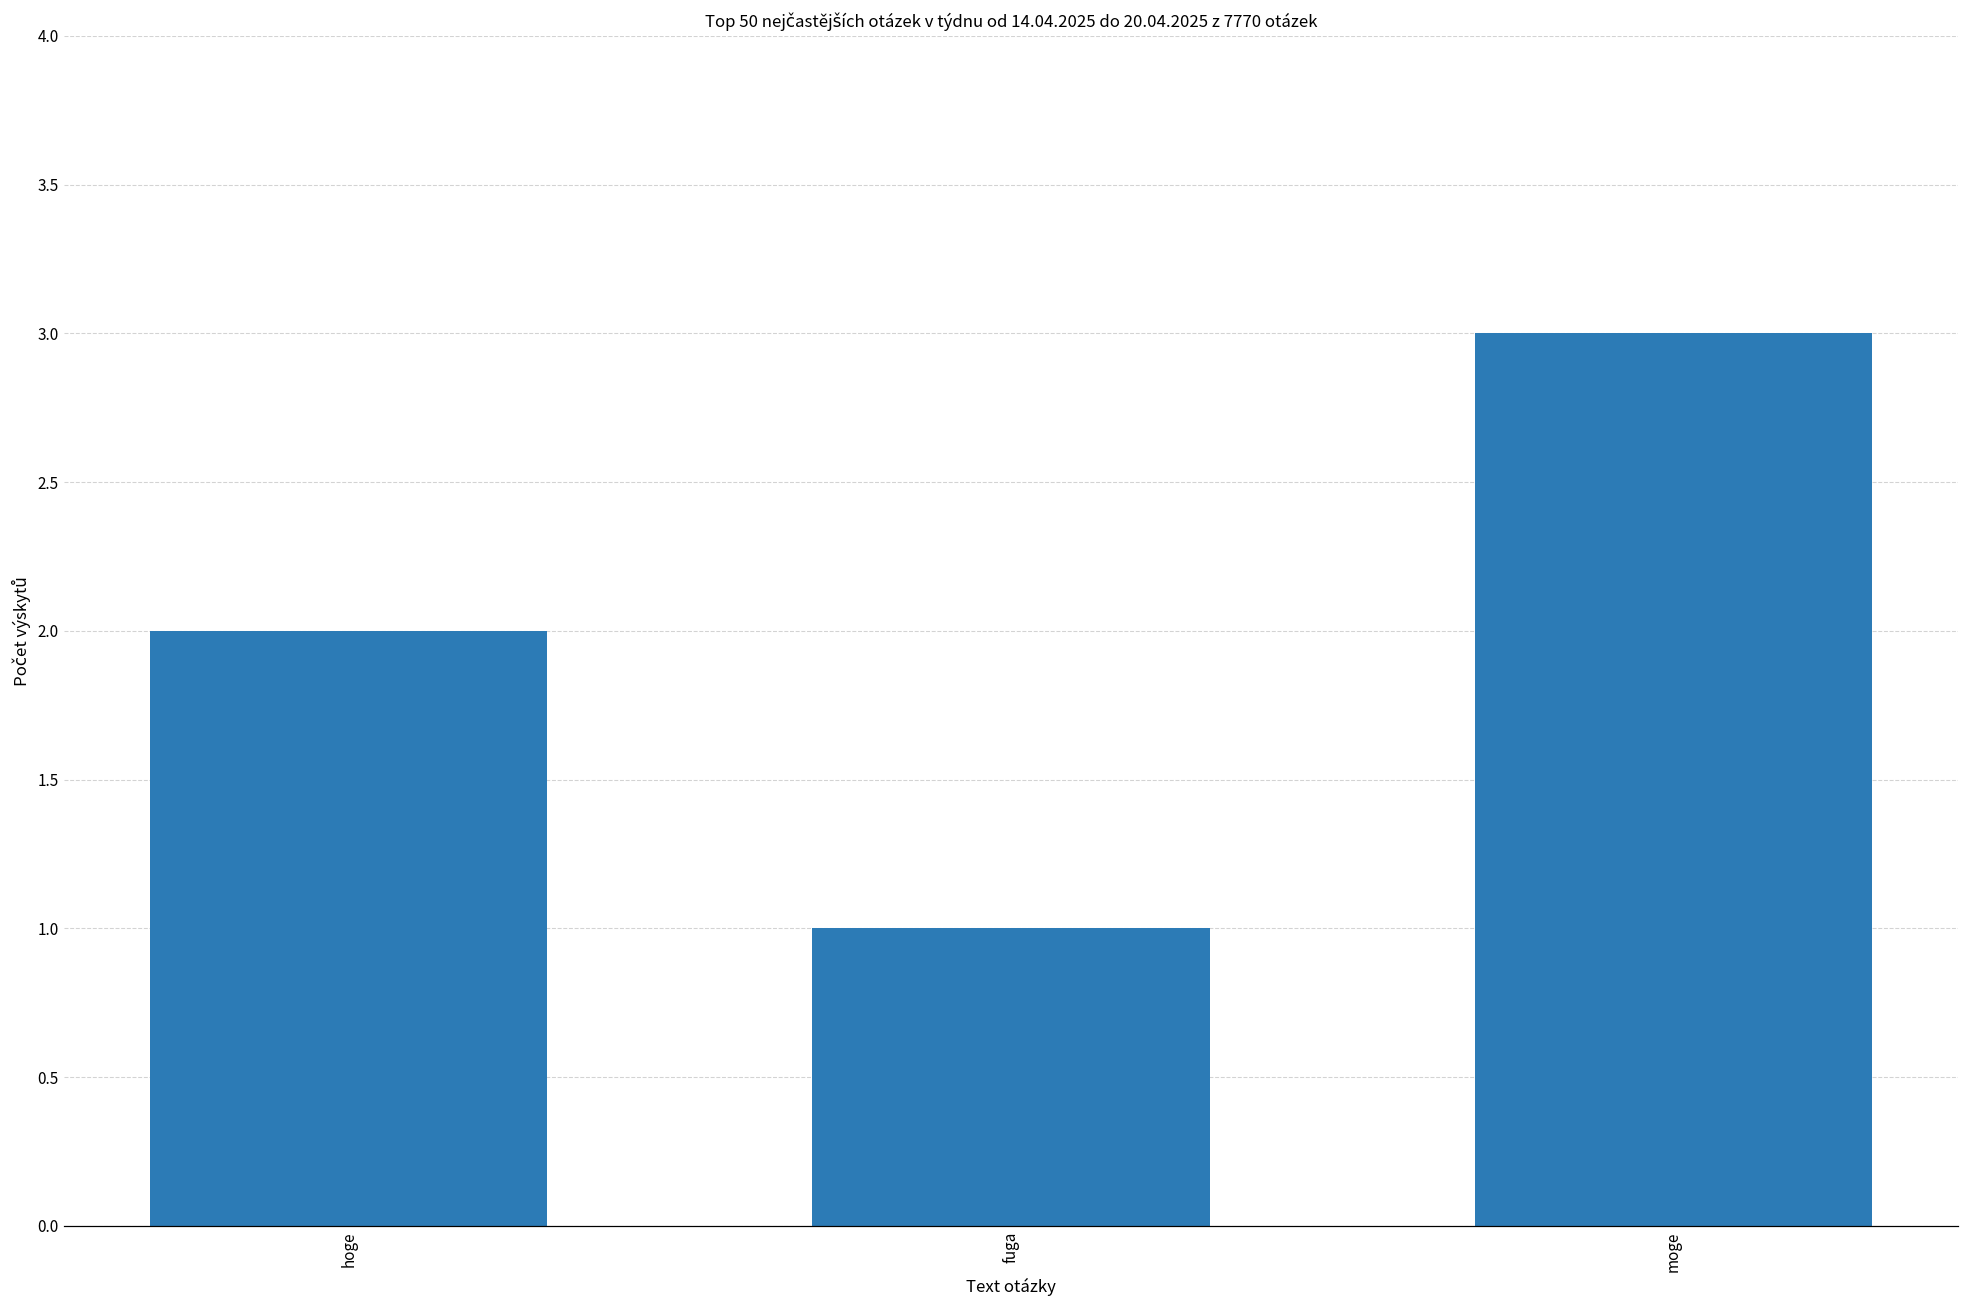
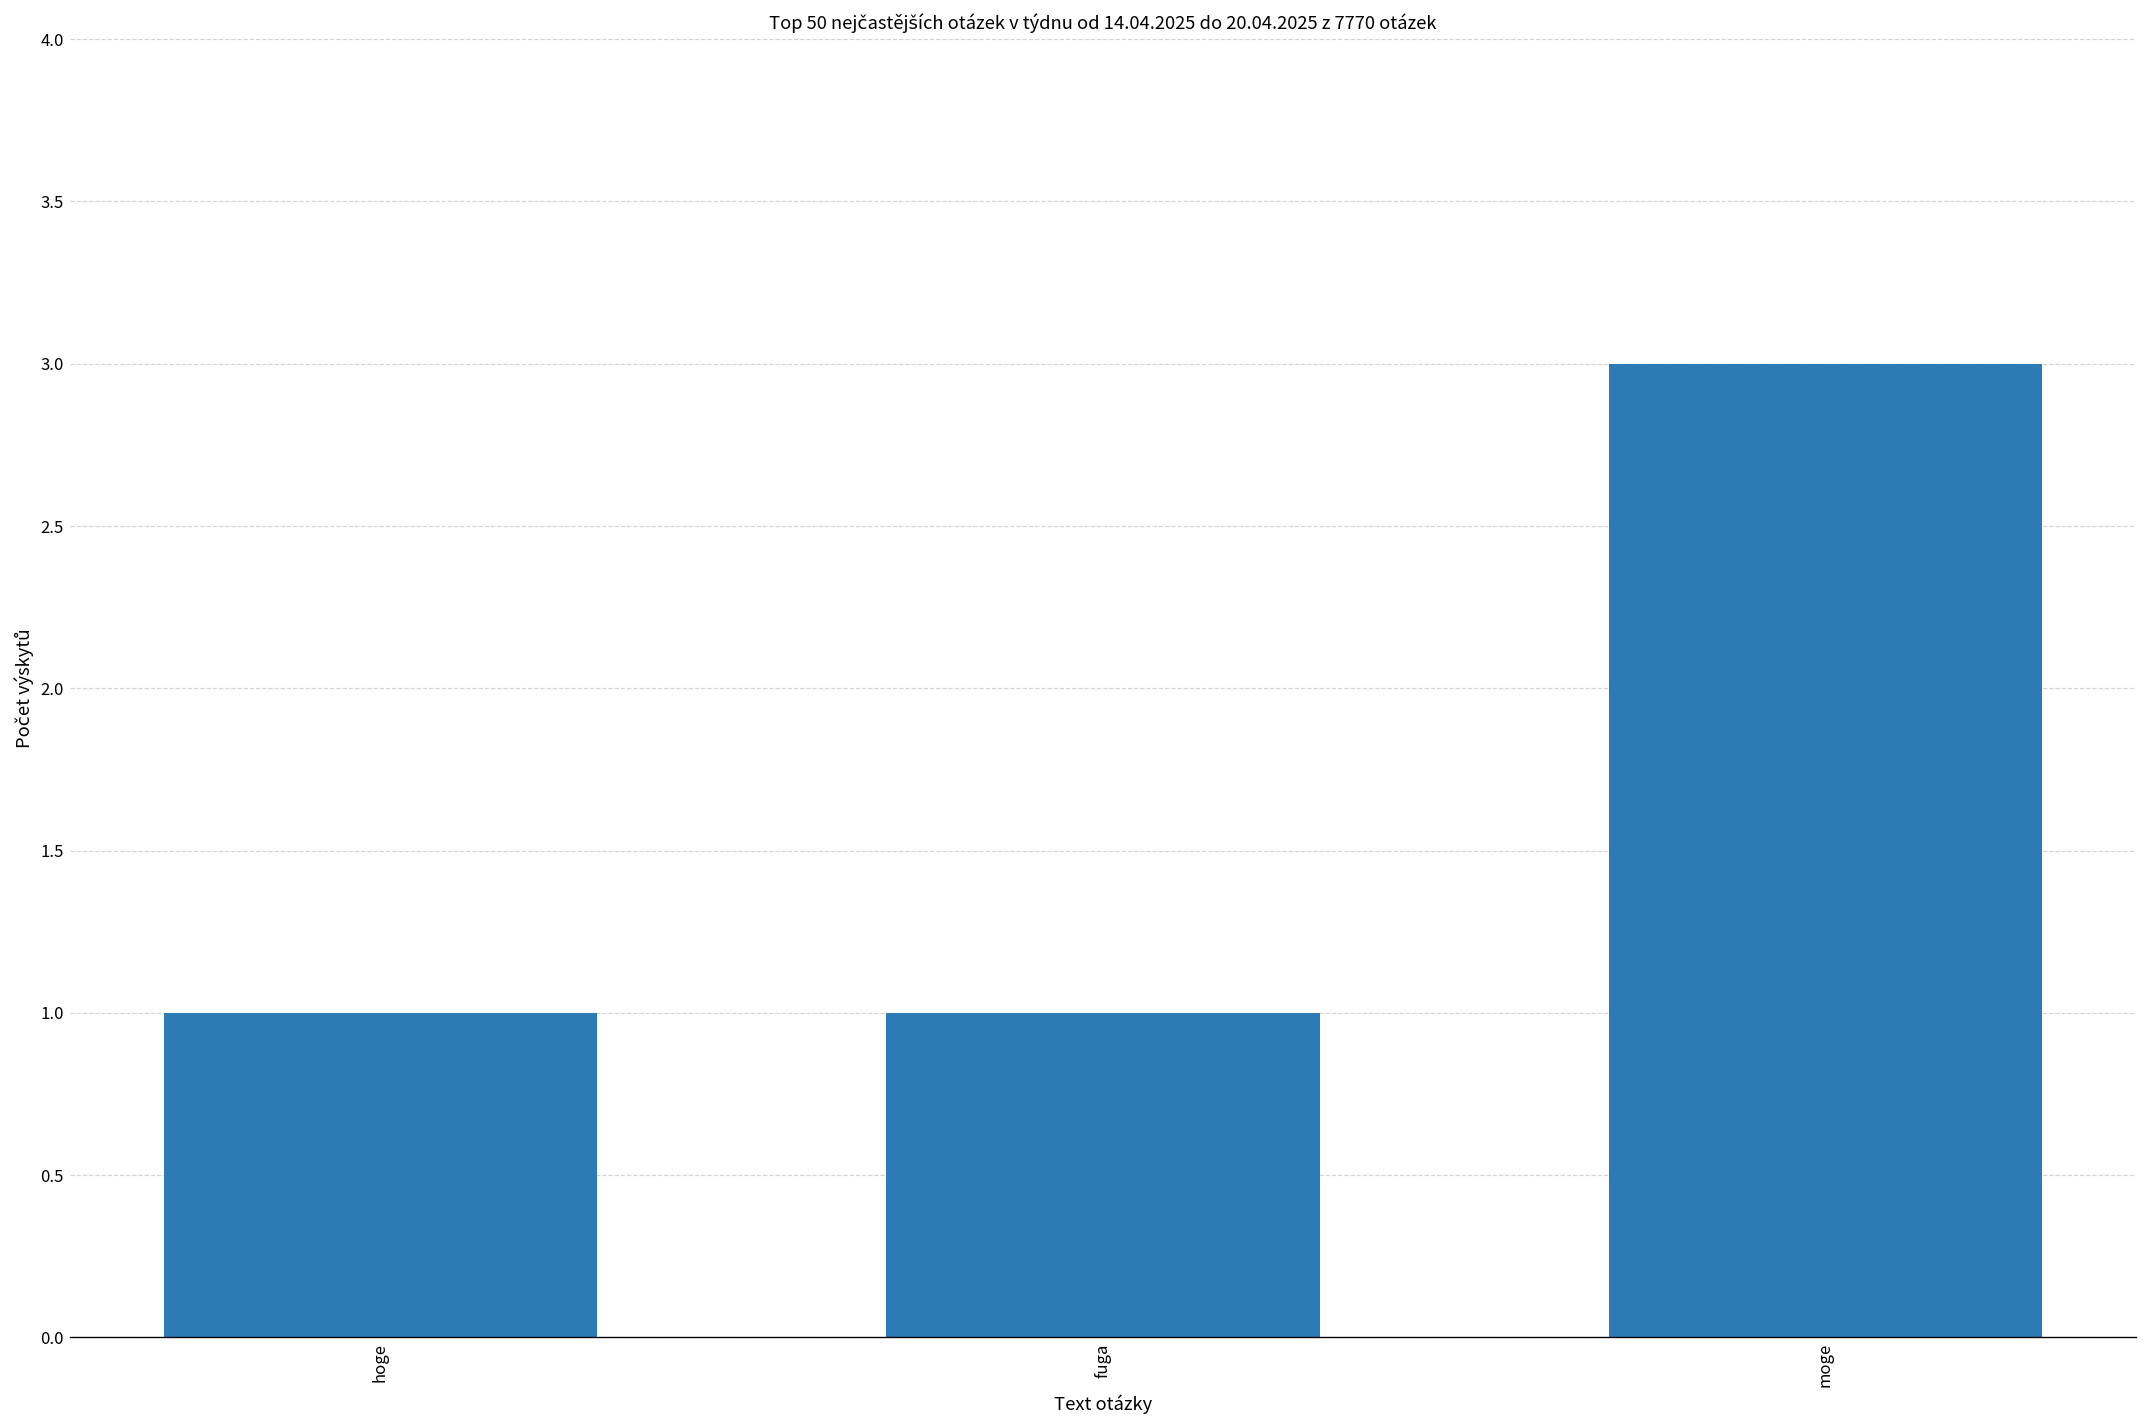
hoge: 2 -> 1
